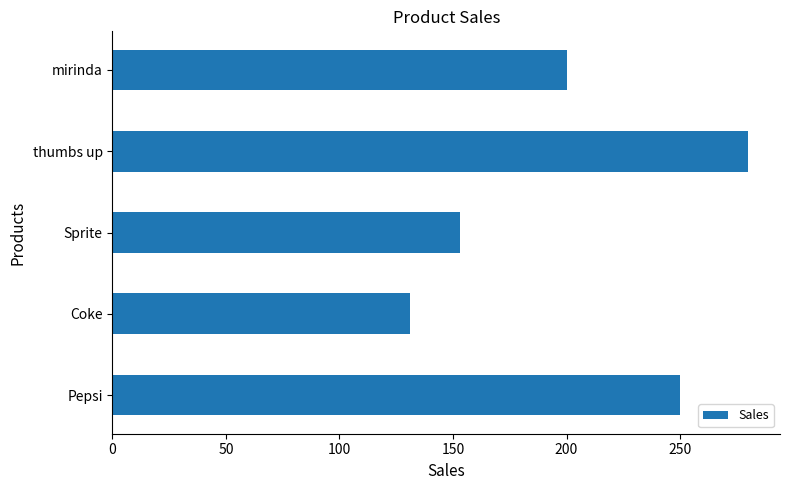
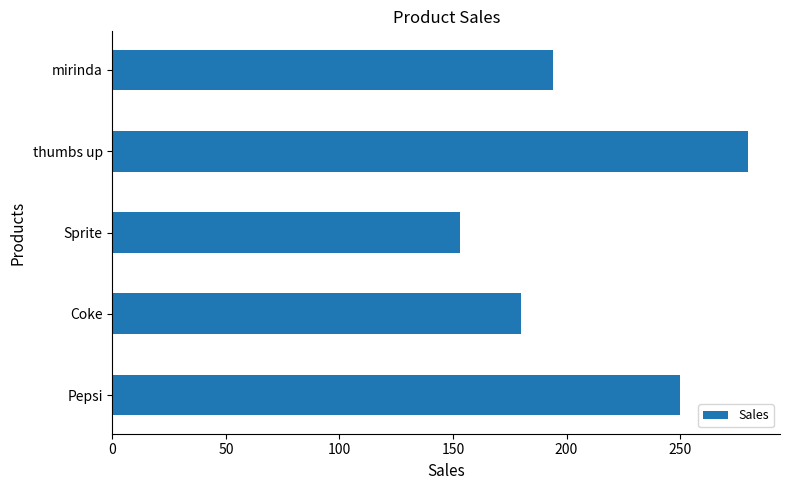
mirinda: 200 -> 194
Coke: 131 -> 180
